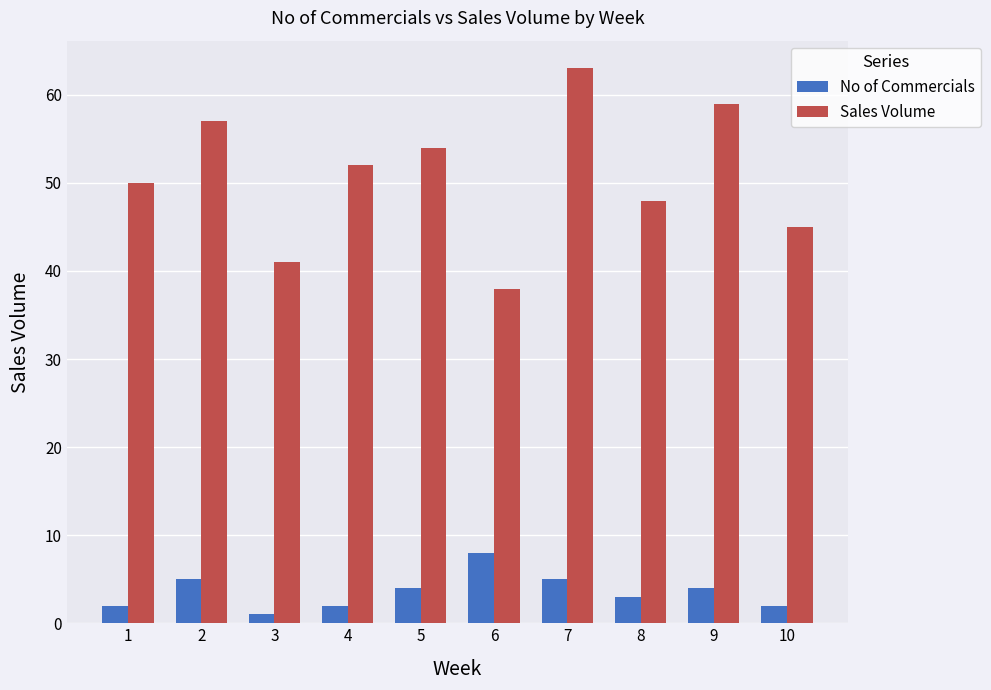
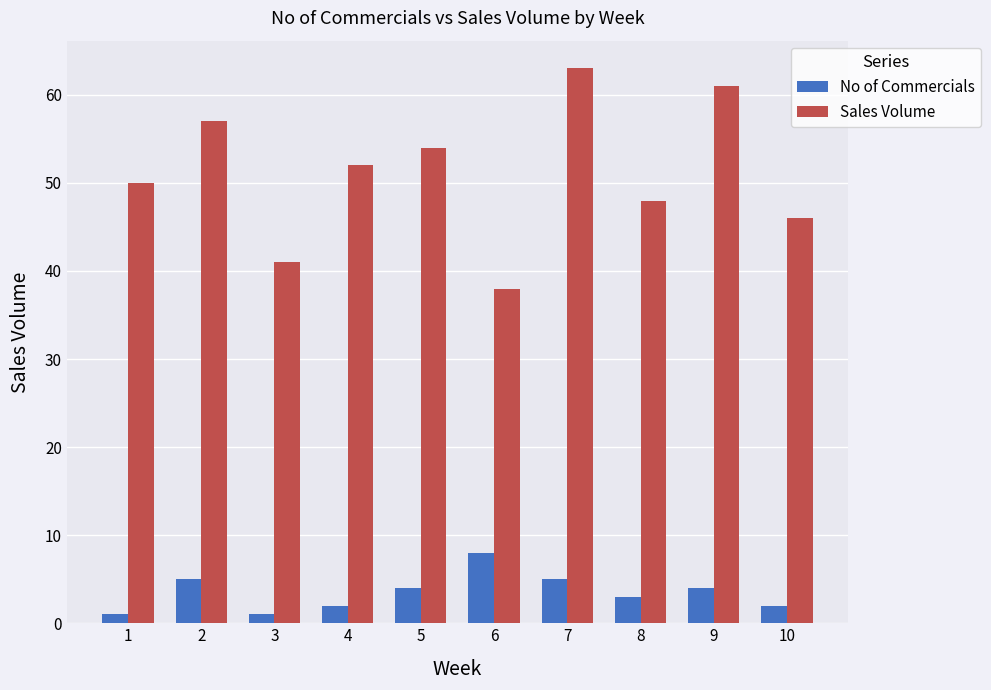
No of Commercials, 1: 2 -> 1
Sales Volume, 9: 59 -> 61
Sales Volume, 10: 45 -> 46
